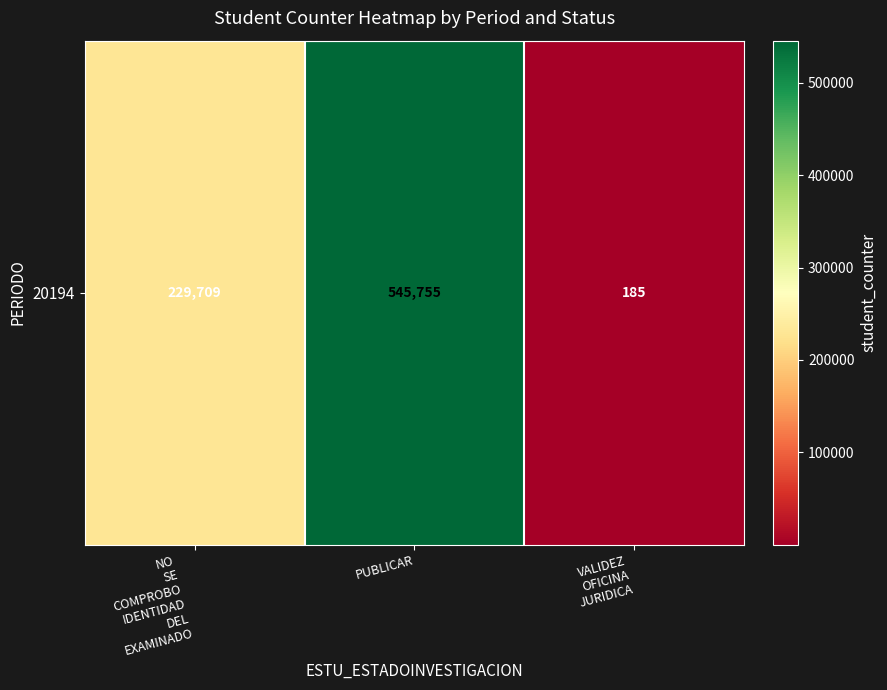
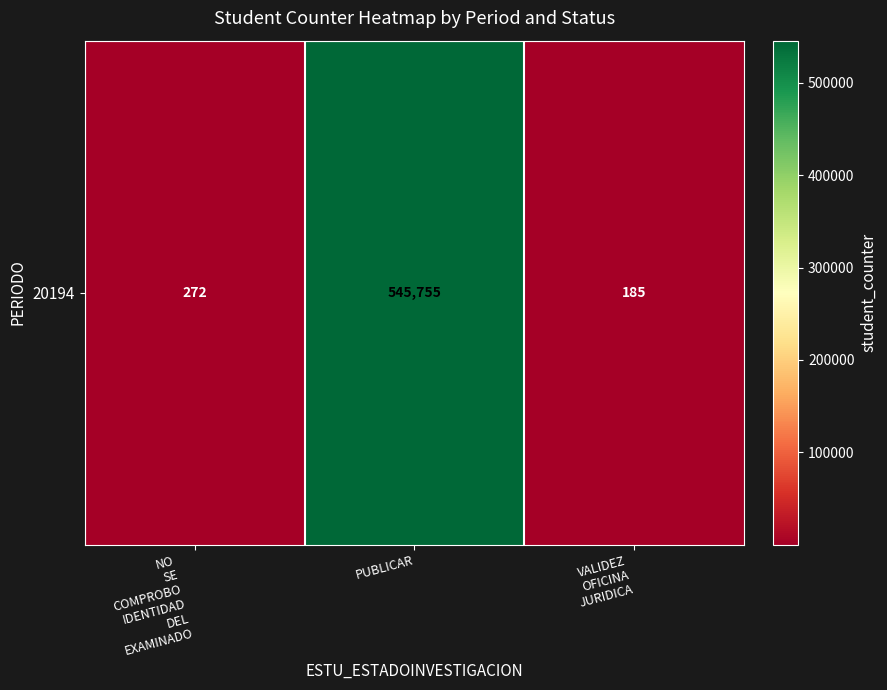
20194, NO SE COMPROBO IDENTIDAD DEL EXAMINADO: 229,709 -> 272
